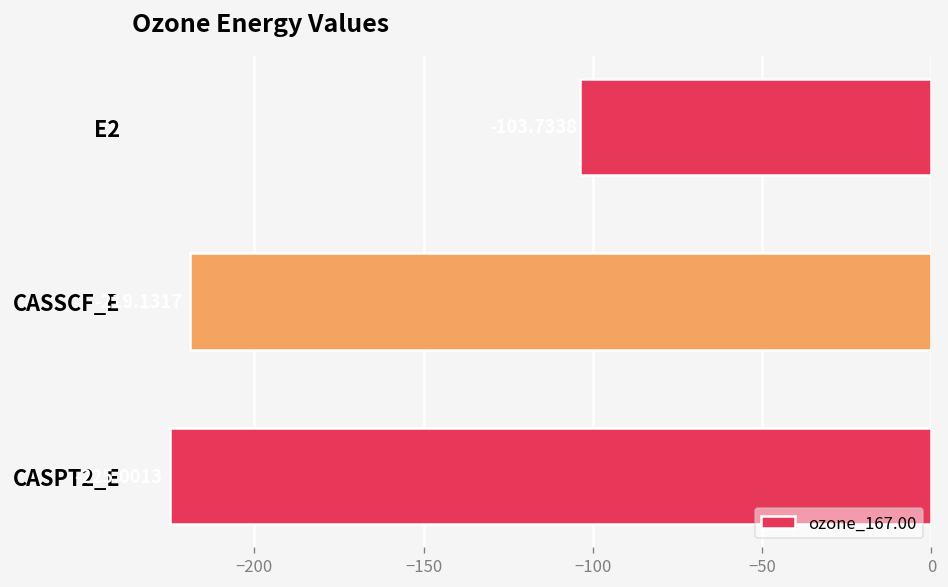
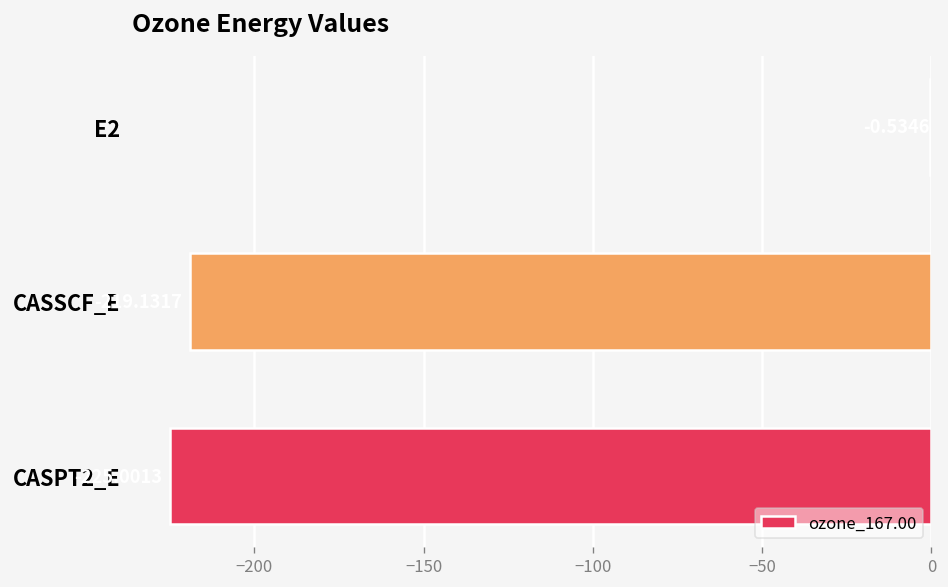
E2: -104 -> -1
